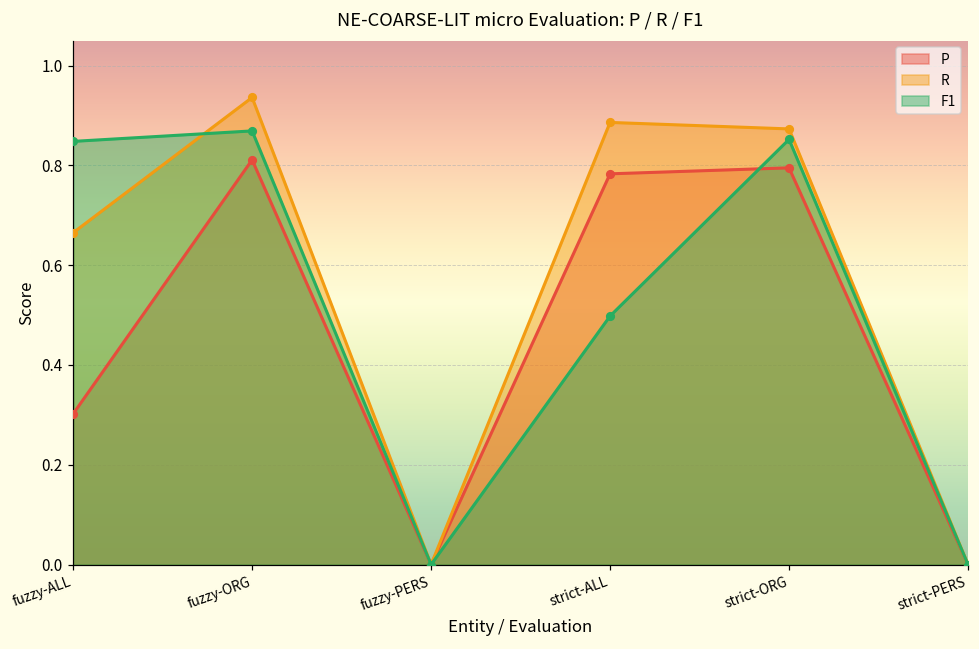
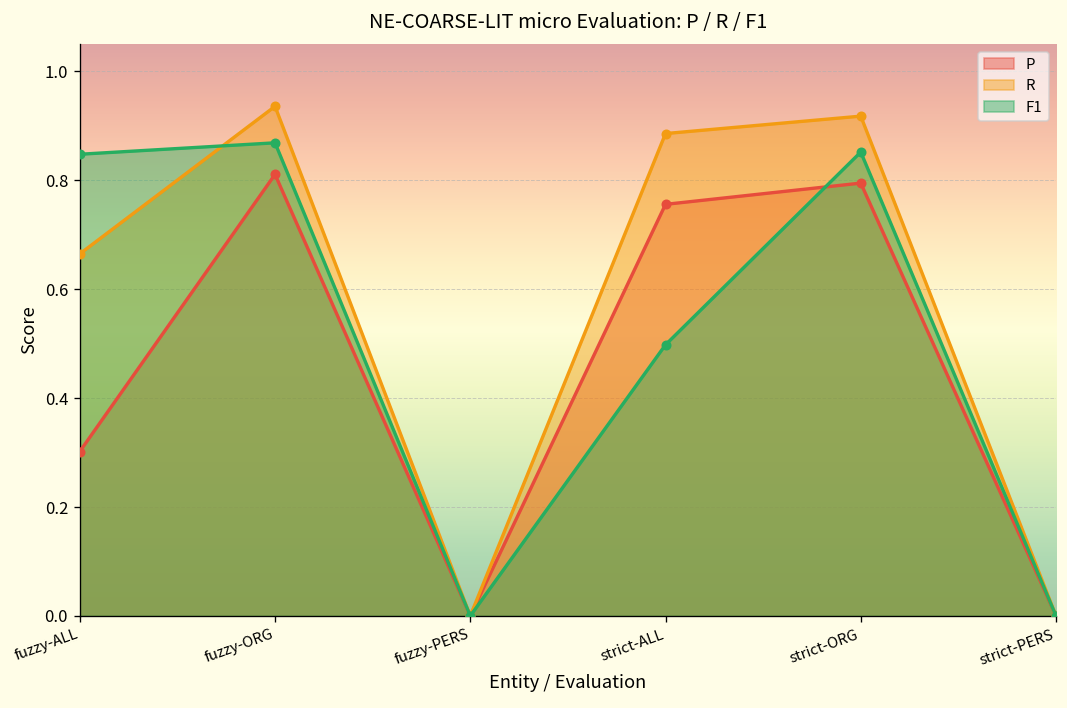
P, strict-ALL: 0.78 -> 0.76
R, strict-ORG: 0.87 -> 0.92
